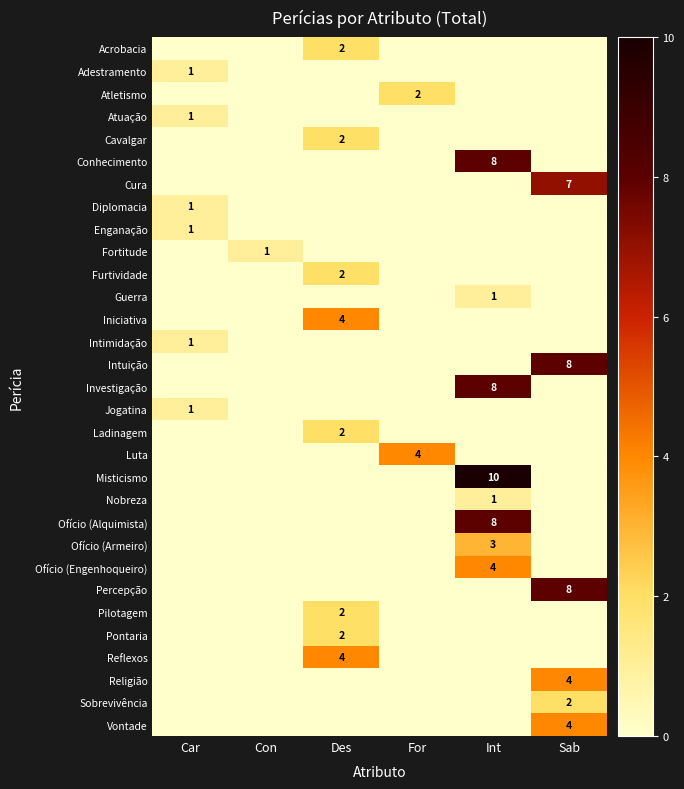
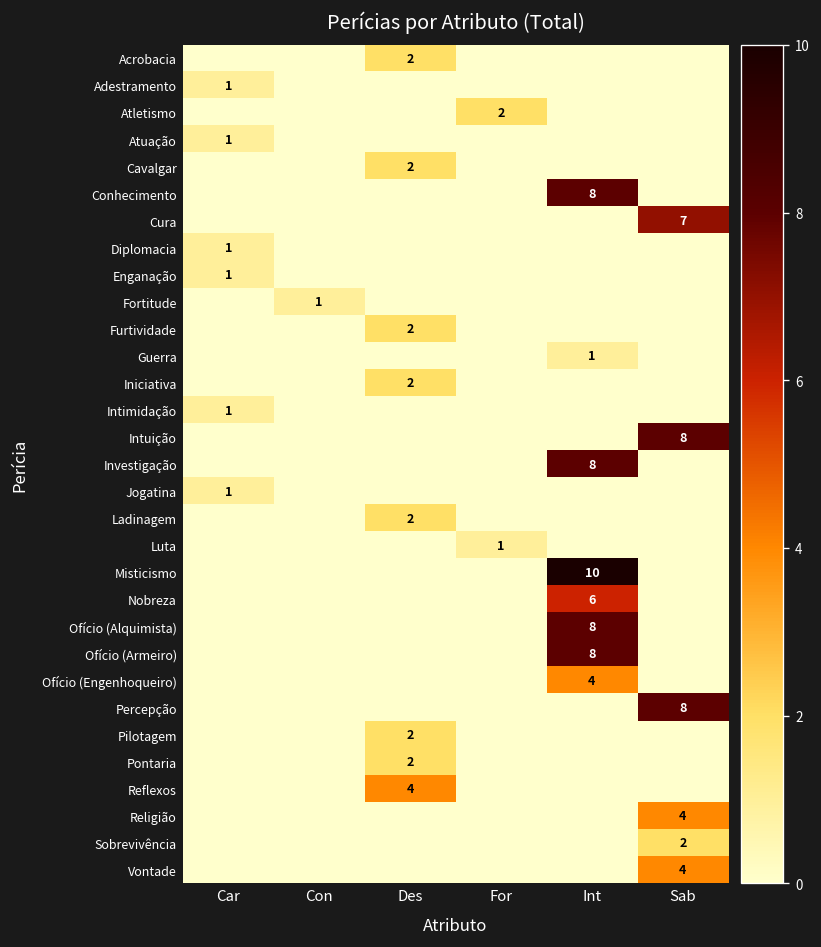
Iniciativa, Des: 4 -> 2
Luta, For: 4 -> 1
Nobreza, Int: 1 -> 6
Ofício (Armeiro), Int: 3 -> 8
